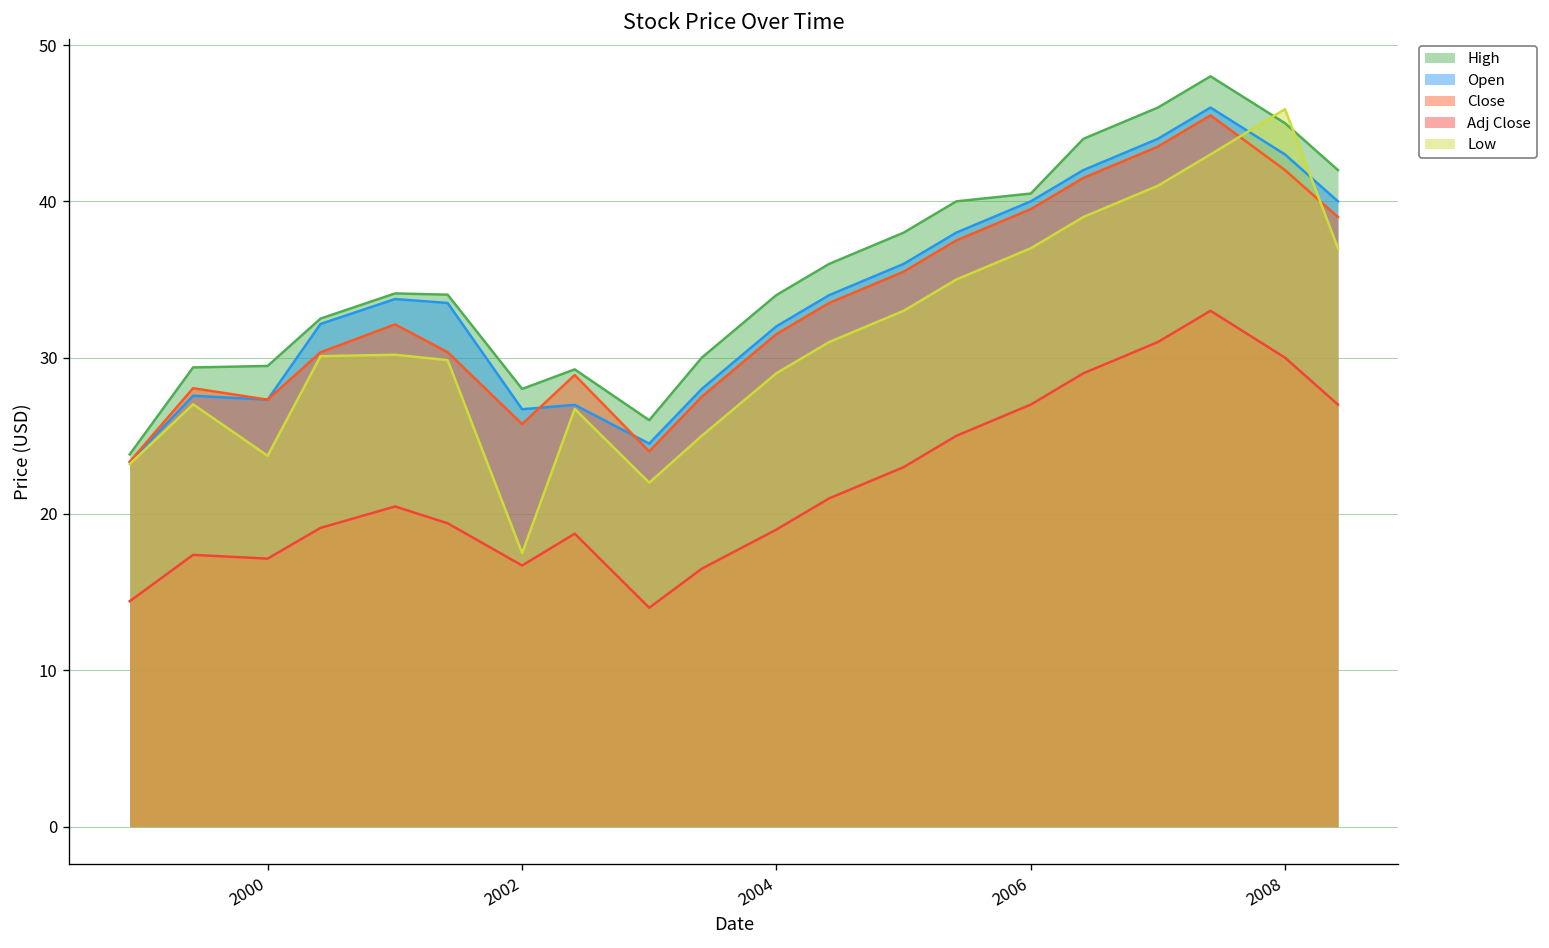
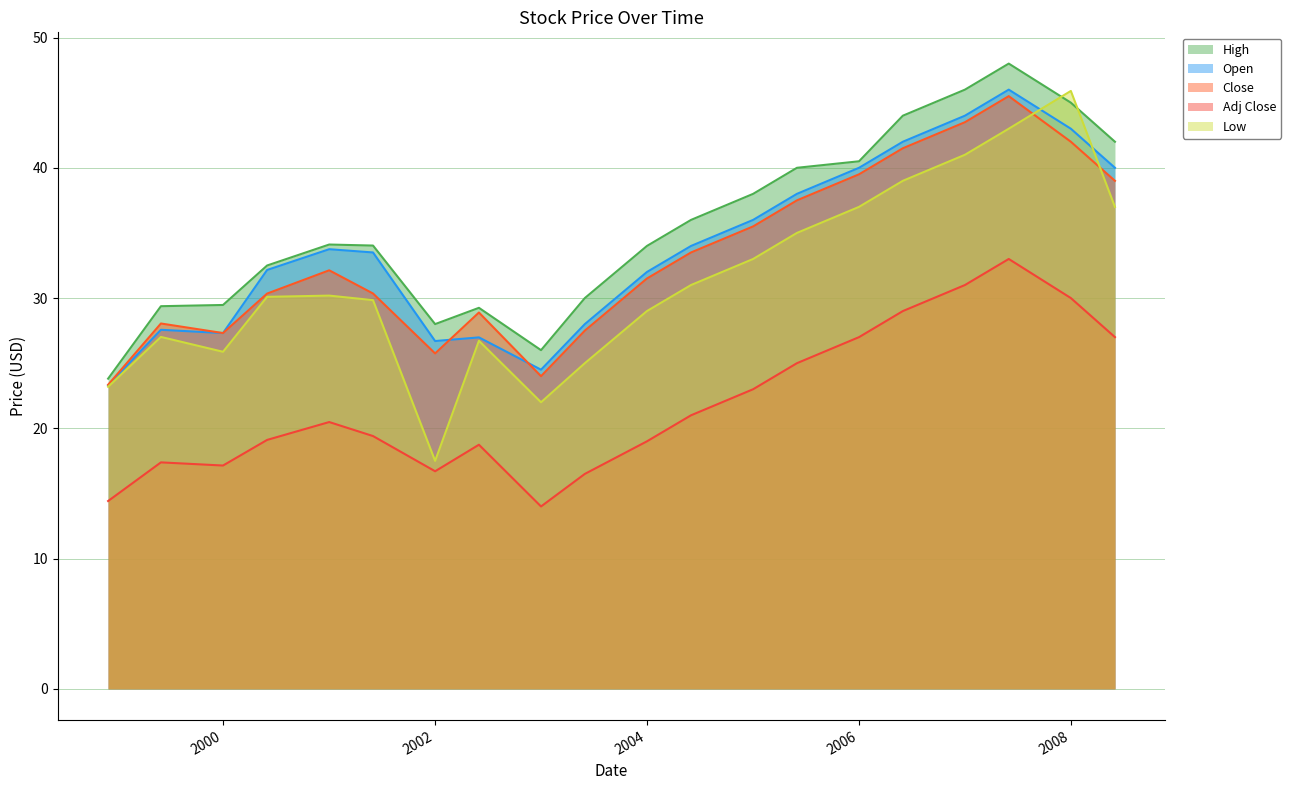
Low, 2000: 23.7 -> 25.9
